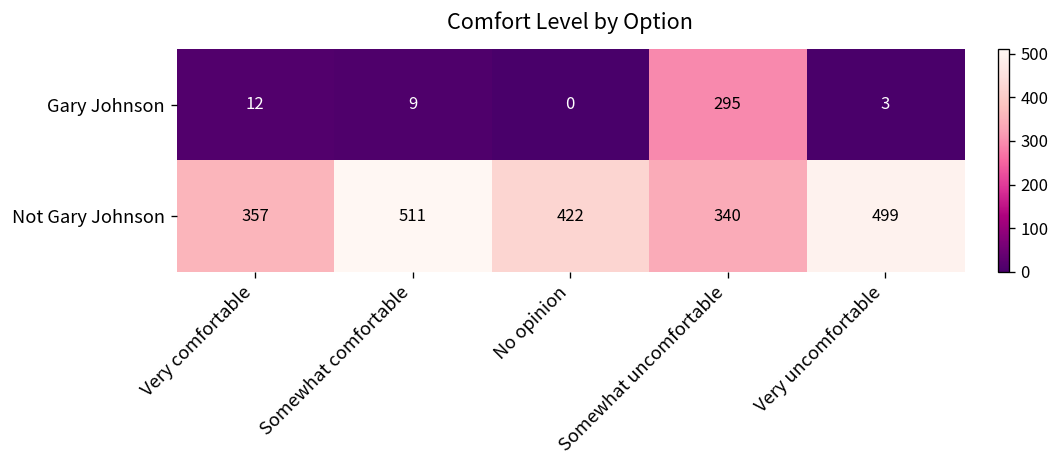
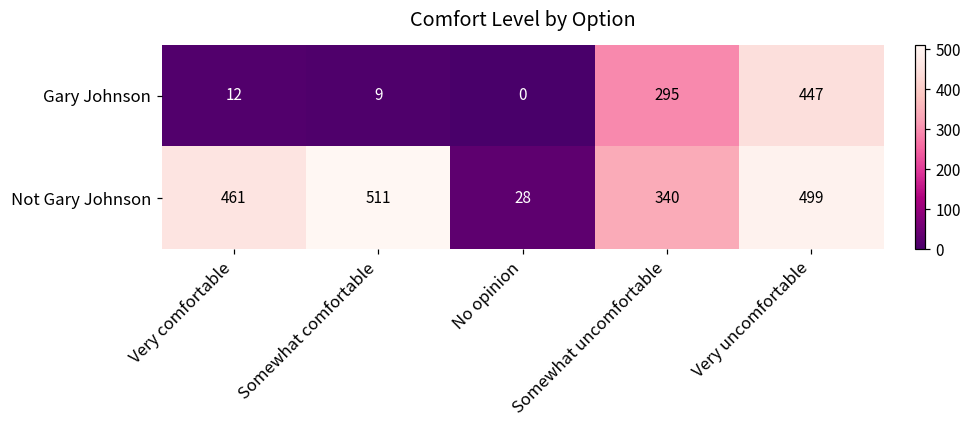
Gary Johnson, Very uncomfortable: 3 -> 447
Not Gary Johnson, Very comfortable: 357 -> 461
Not Gary Johnson, No opinion: 422 -> 28
